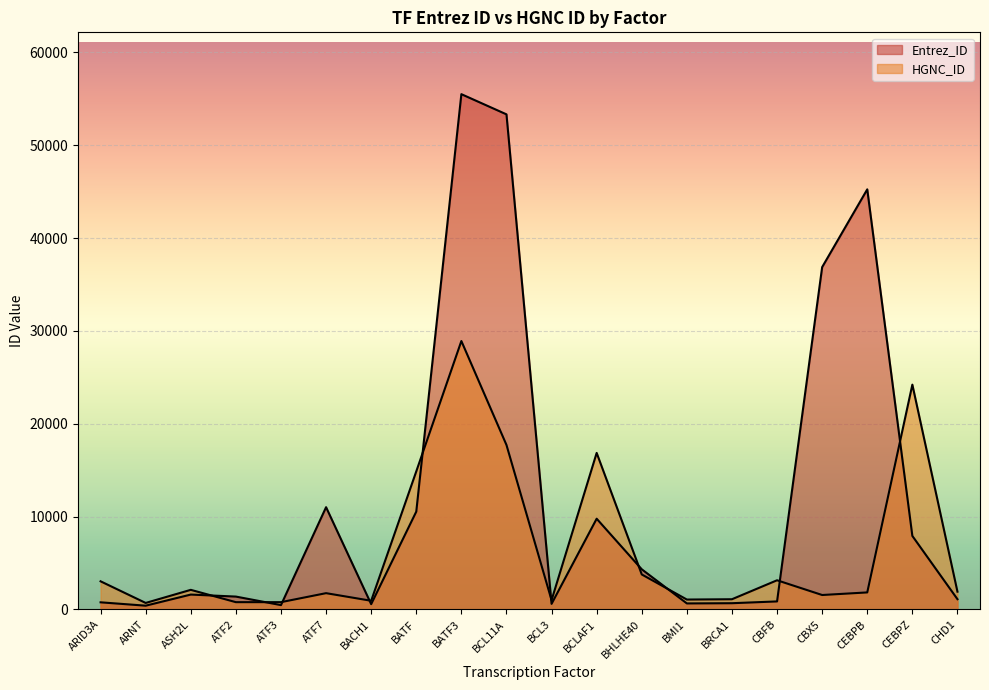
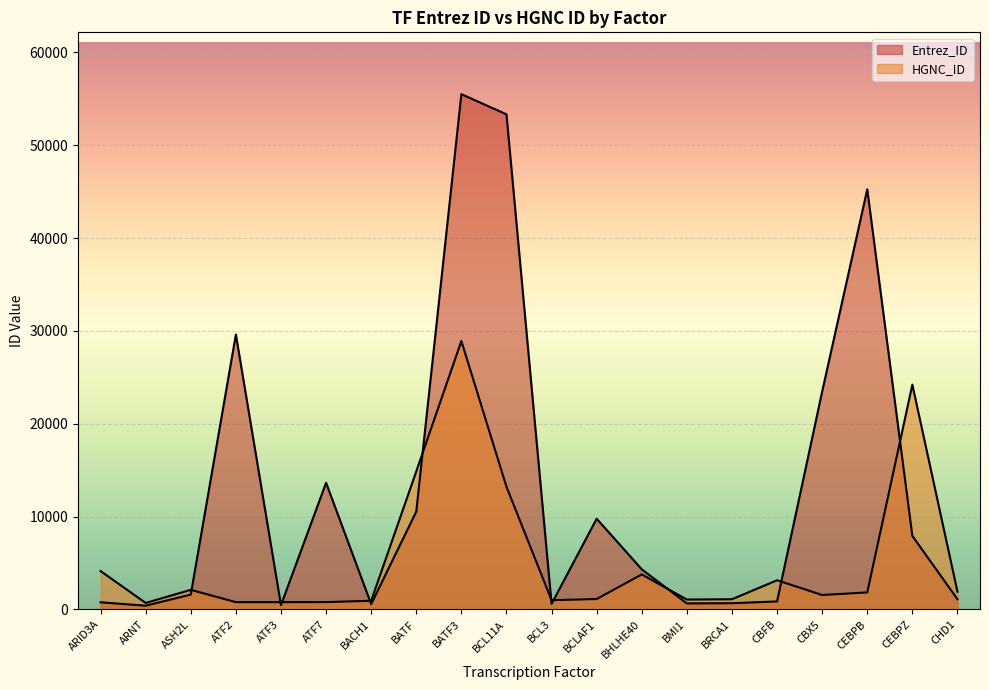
HGNC_ID, ARID3A: 3000 -> 4000
Entrez_ID, ATF2: 1000 -> 30000
Entrez_ID, ATF7: 11000 -> 14000
HGNC_ID, ATF7: 2000 -> 1000
HGNC_ID, BCL11A: 18000 -> 13000
HGNC_ID, BCLAF1: 17000 -> 1000
Entrez_ID, CBX5: 37000 -> 23000
